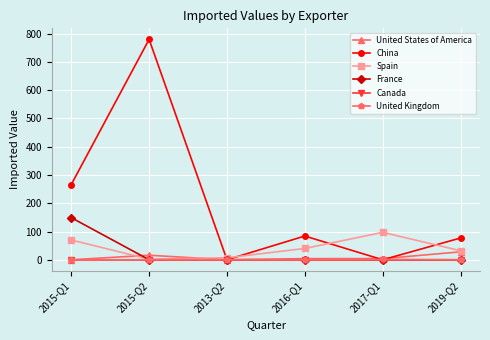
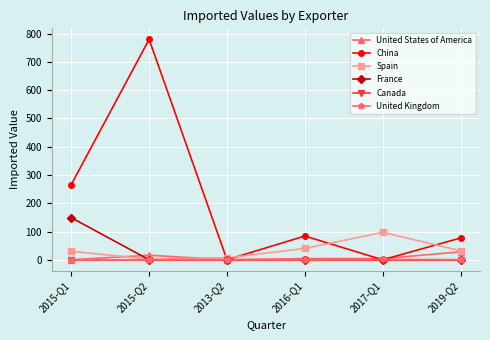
Spain, 2015-Q1: 70 -> 30
